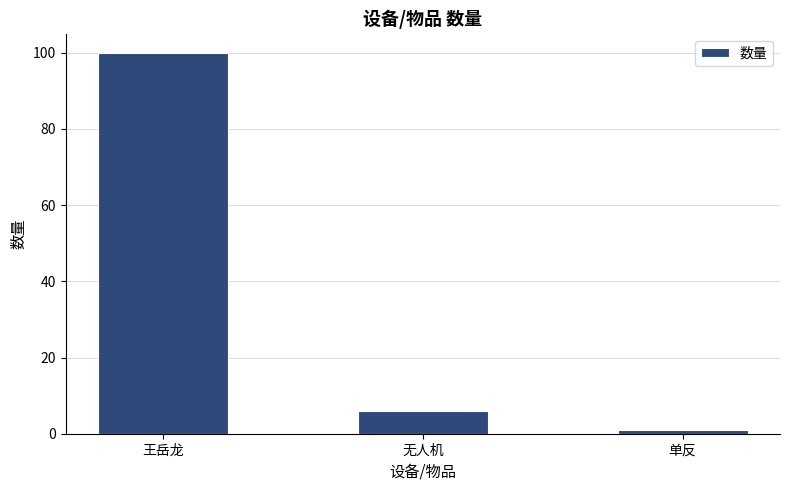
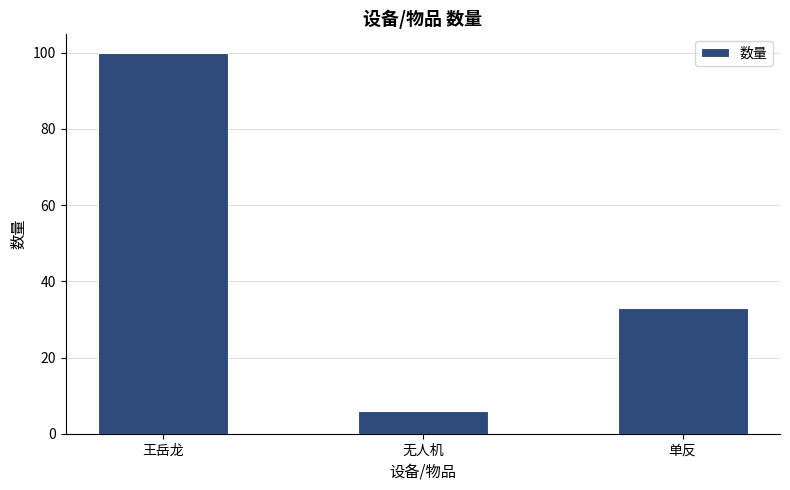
单反: 1 -> 33
